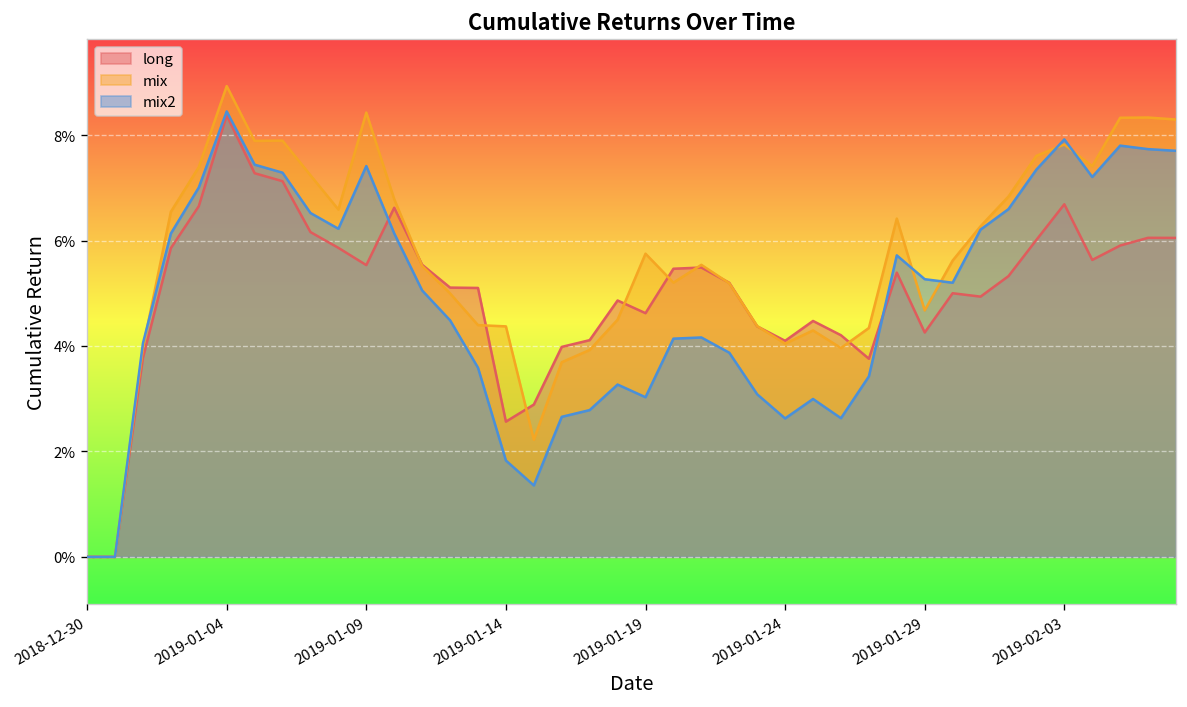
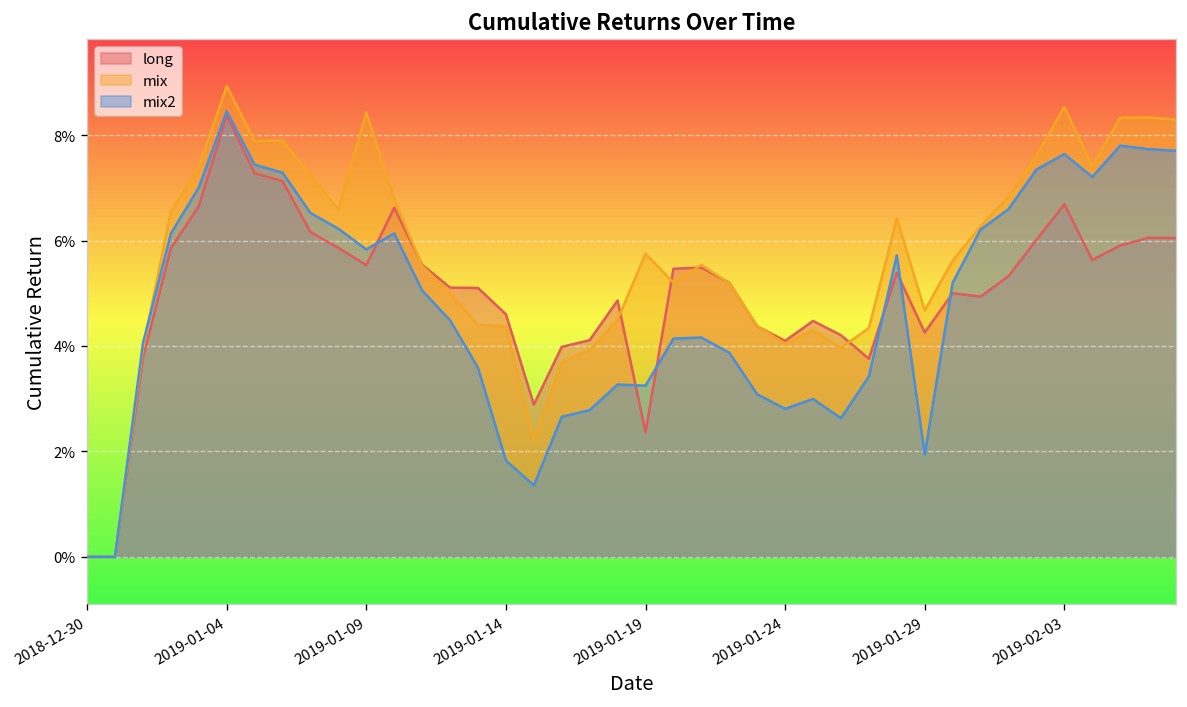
mix2, 2019-01-09: 7.4% -> 5.8%
long, 2019-01-14: 2.6% -> 4.6%
long, 2019-01-19: 4.6% -> 2.4%
mix2, 2019-01-19: 3.0% -> 3.2%
mix2, 2019-01-24: 2.6% -> 2.8%
mix2, 2019-01-29: 5.3% -> 1.9%
mix, 2019-02-03: 7.8% -> 8.5%
mix2, 2019-02-03: 7.9% -> 7.6%
